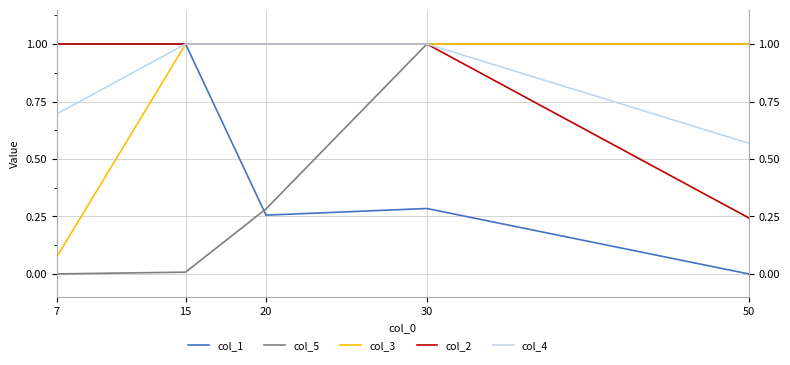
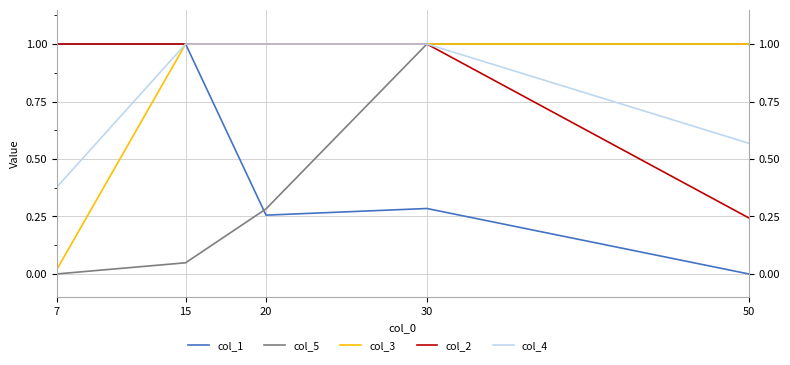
col_3, 7: 0.07 -> 0.02
col_4, 7: 0.70 -> 0.38
col_5, 15: 0.01 -> 0.05
